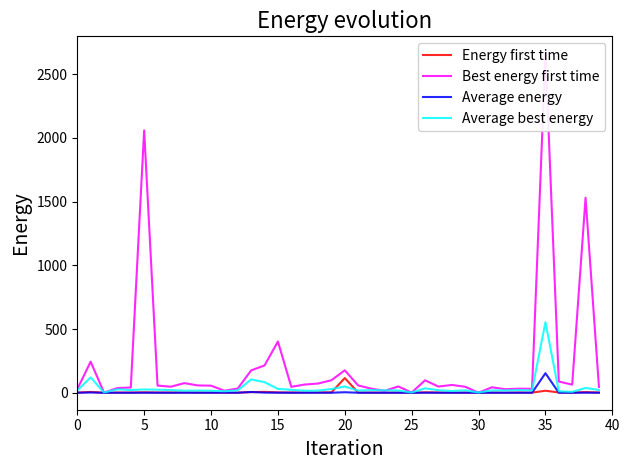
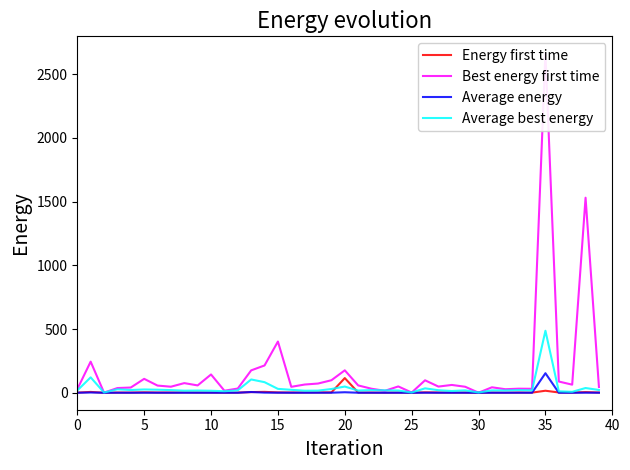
Best energy first time, 5: 2060 -> 110
Best energy first time, 10: 60 -> 140
Average best energy, 35: 550 -> 490
